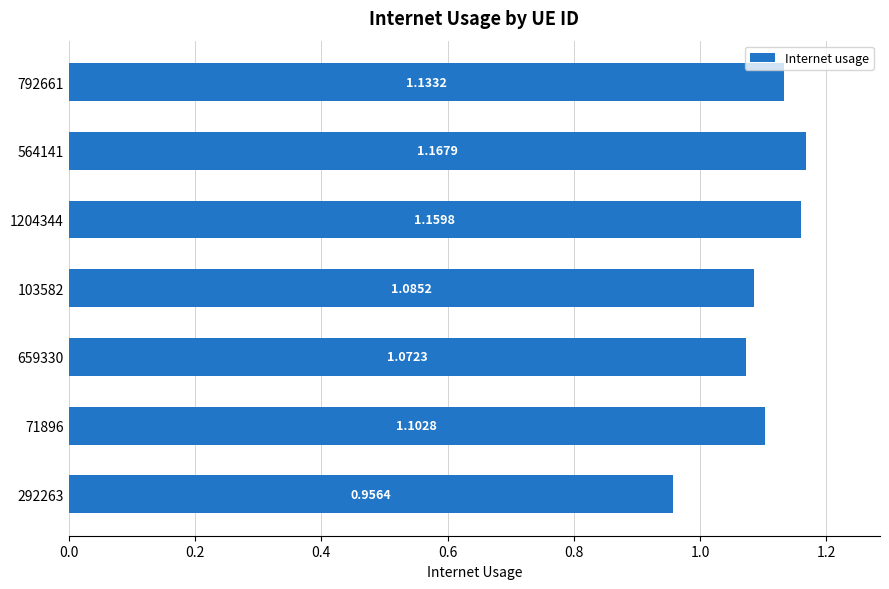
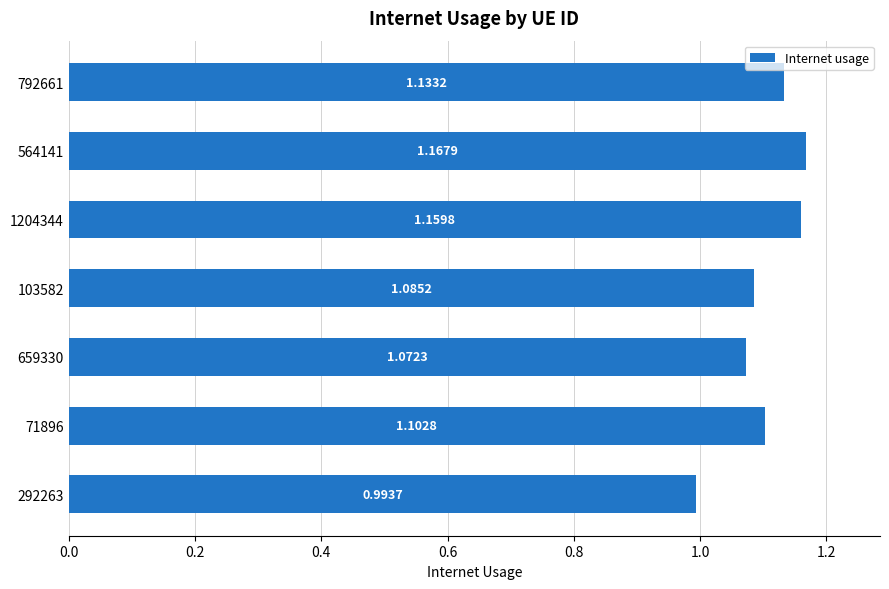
292263: 0.9564 -> 0.9937
